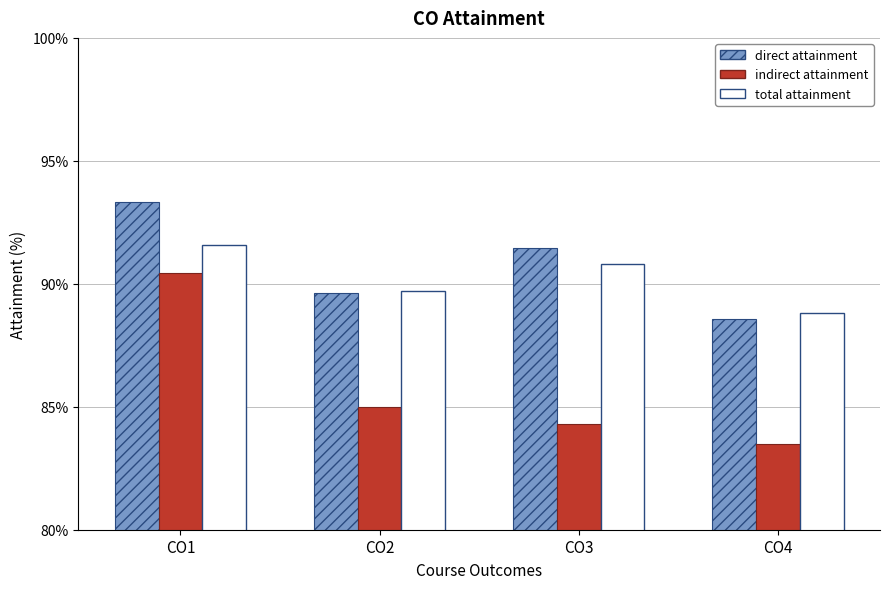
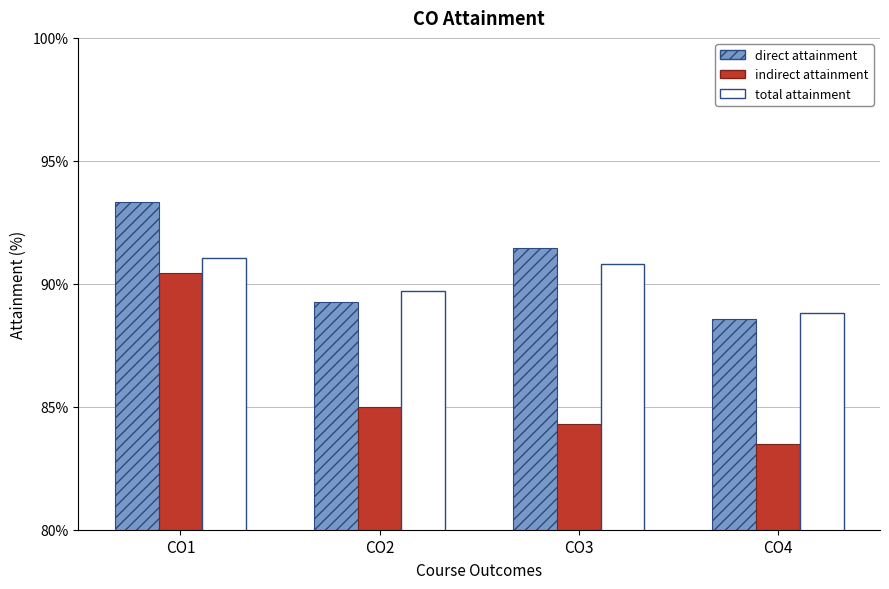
total attainment, CO1: 91.6% -> 91.0%
direct attainment, CO2: 89.6% -> 89.3%
